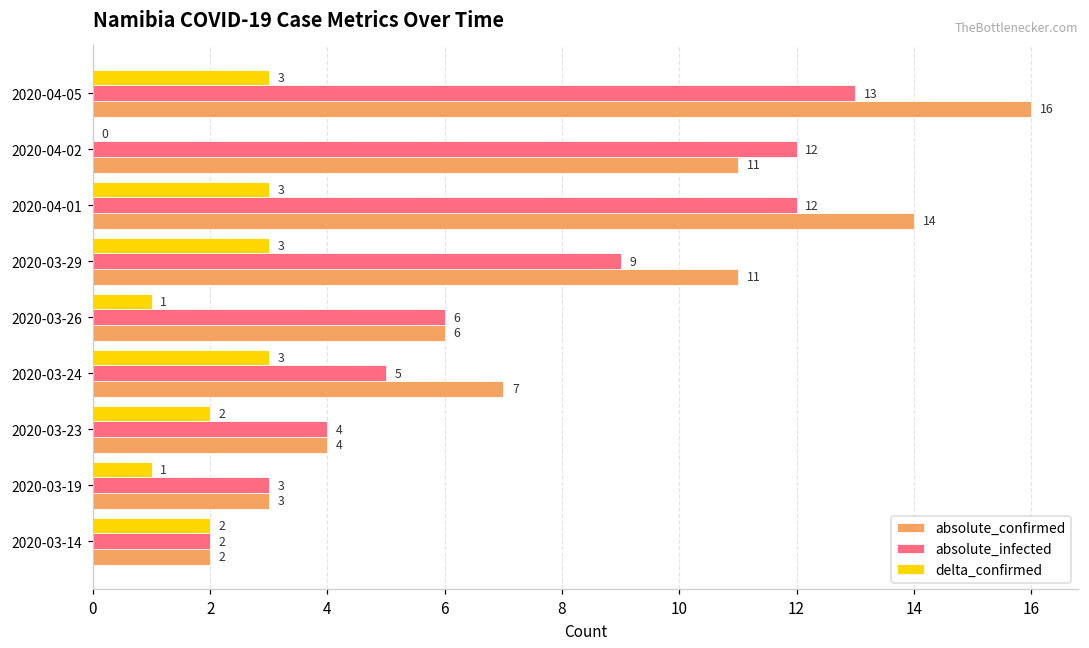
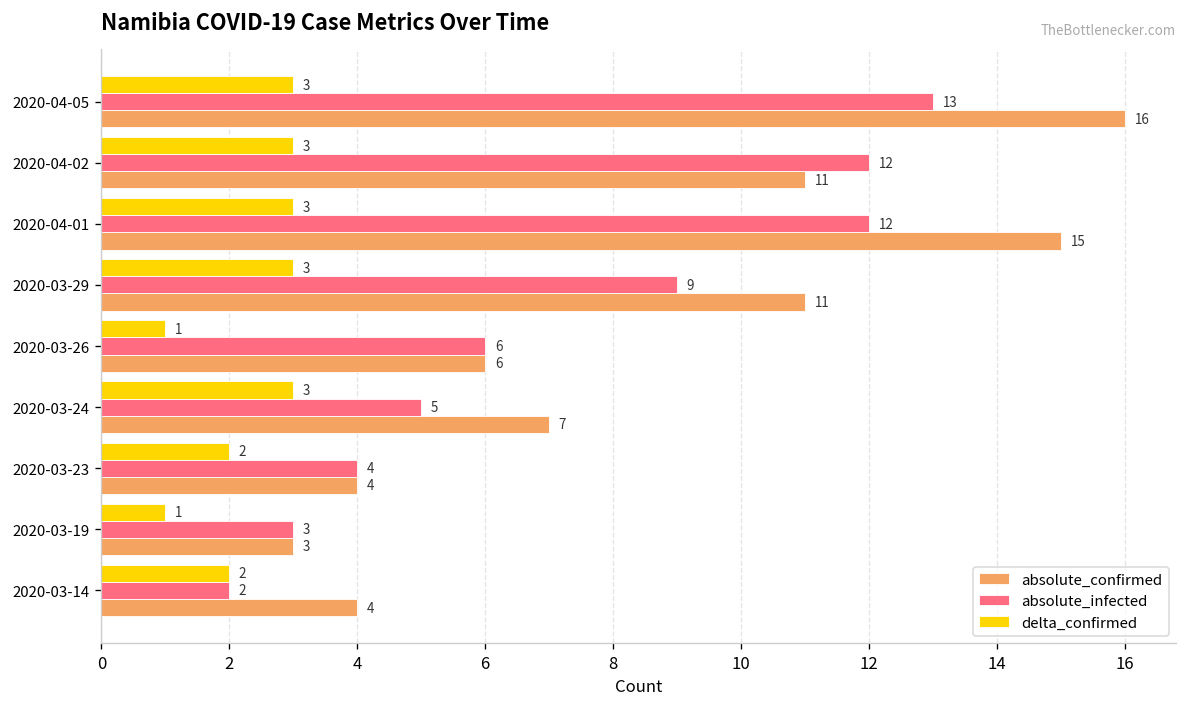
delta_confirmed, 2020-04-02: 0 -> 3
absolute_confirmed, 2020-04-01: 14 -> 15
absolute_confirmed, 2020-03-14: 2 -> 4
